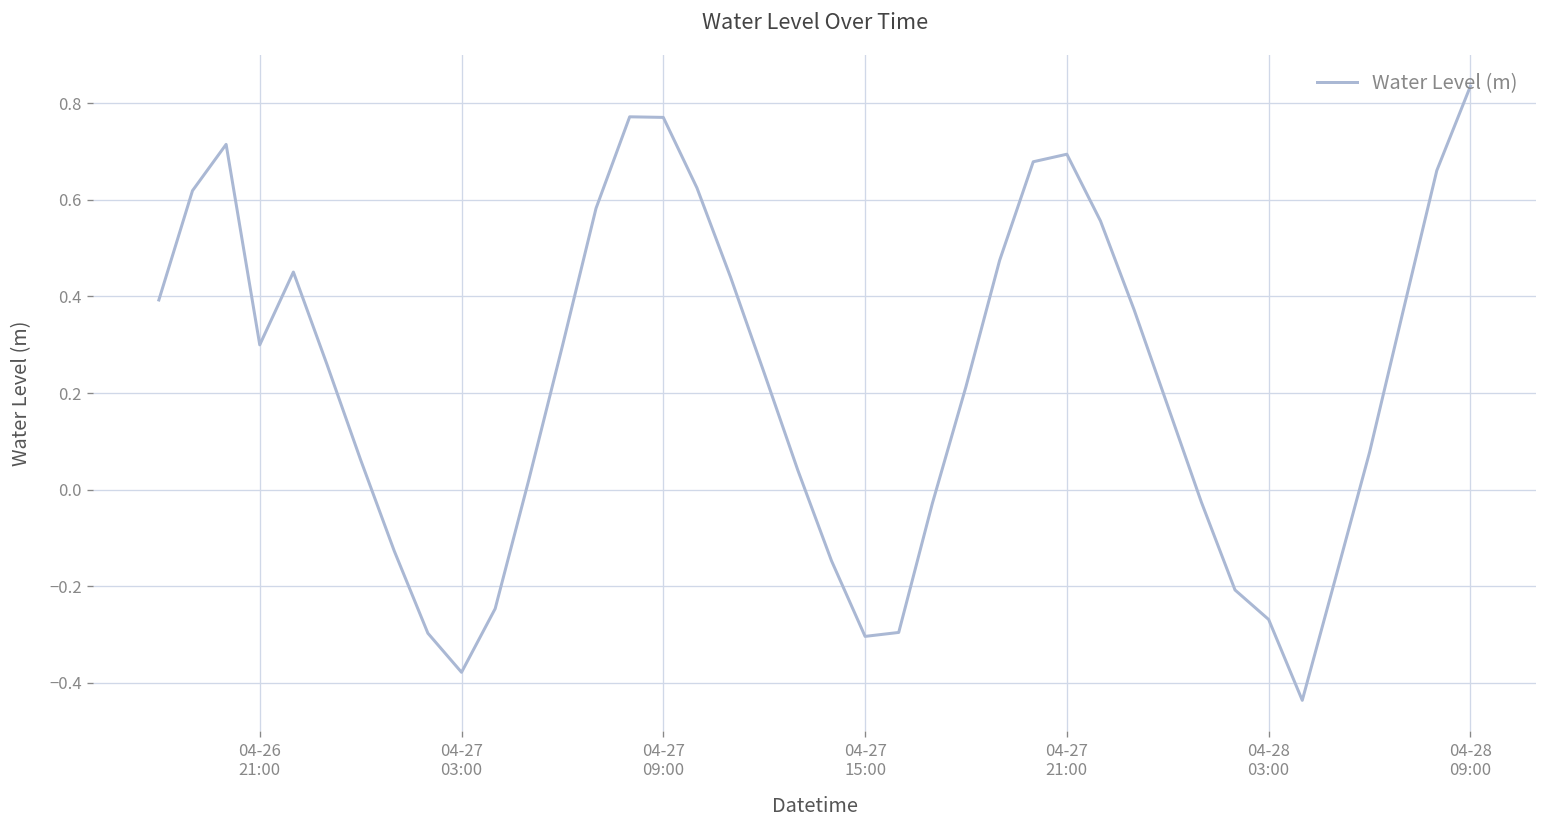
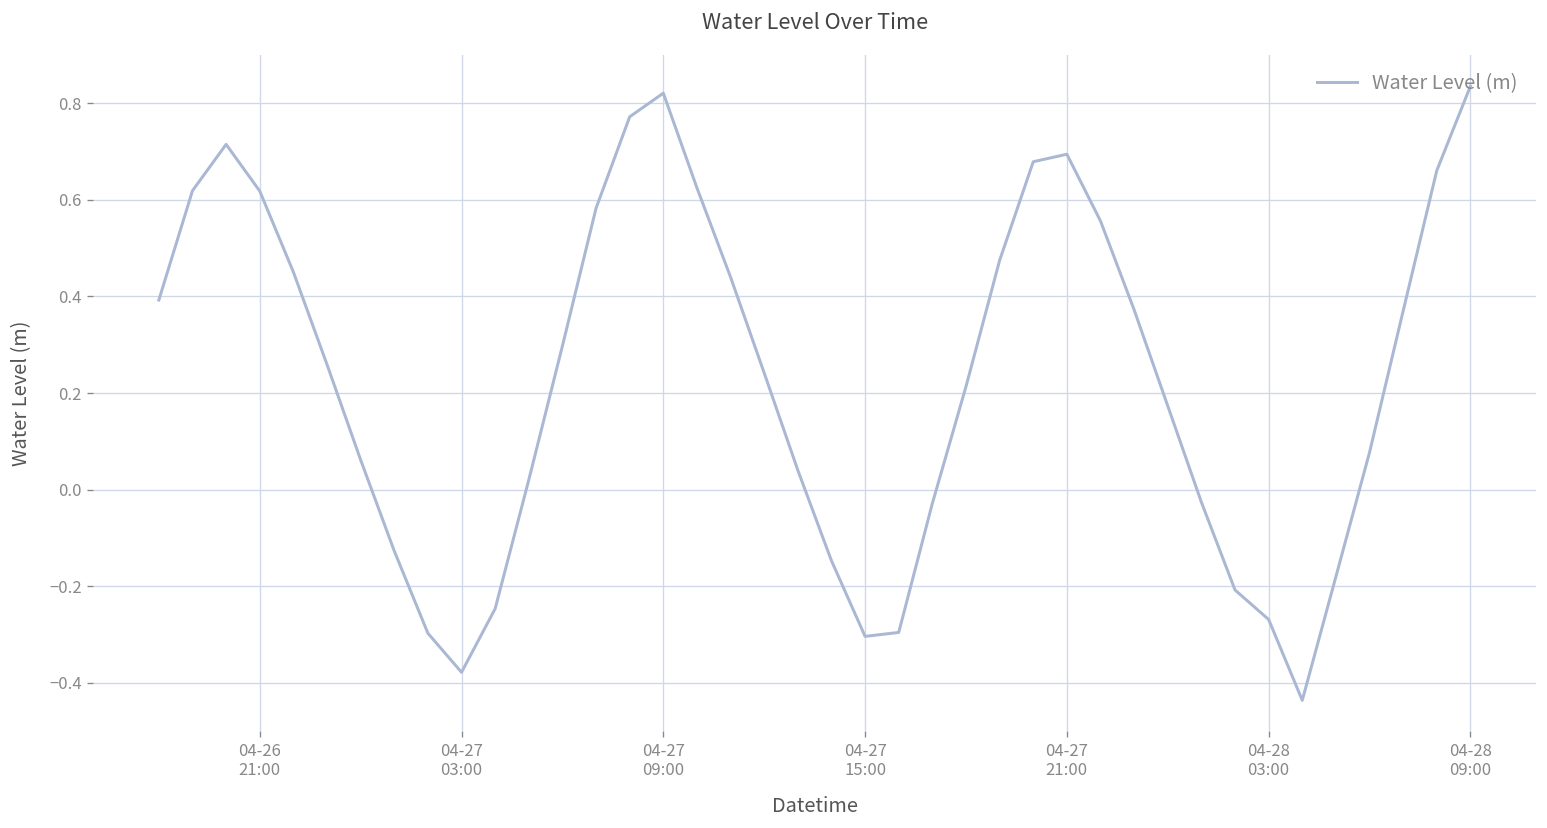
04-26 21:00: 0.30 -> 0.62
04-27 09:00: 0.77 -> 0.82
